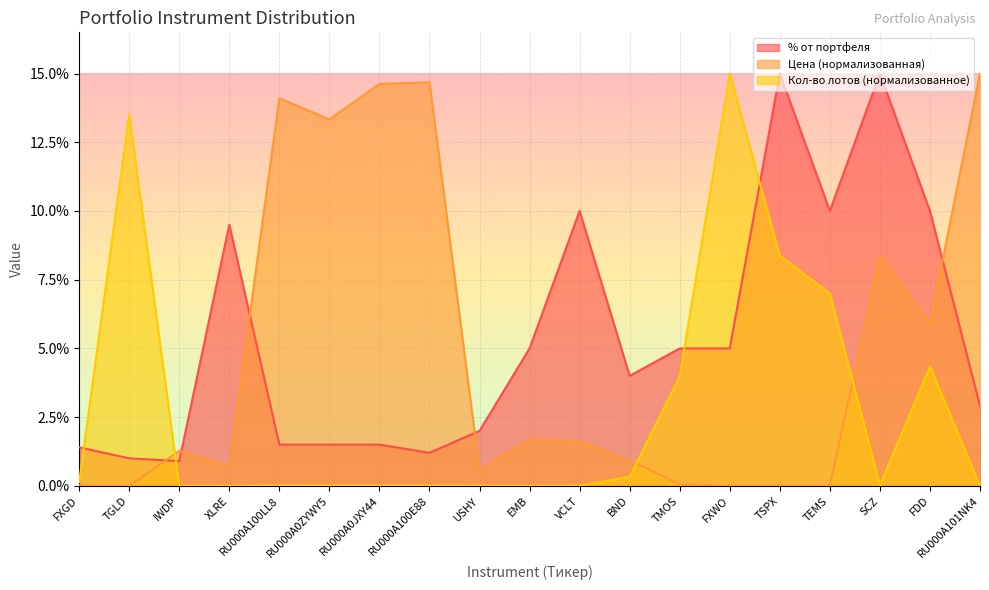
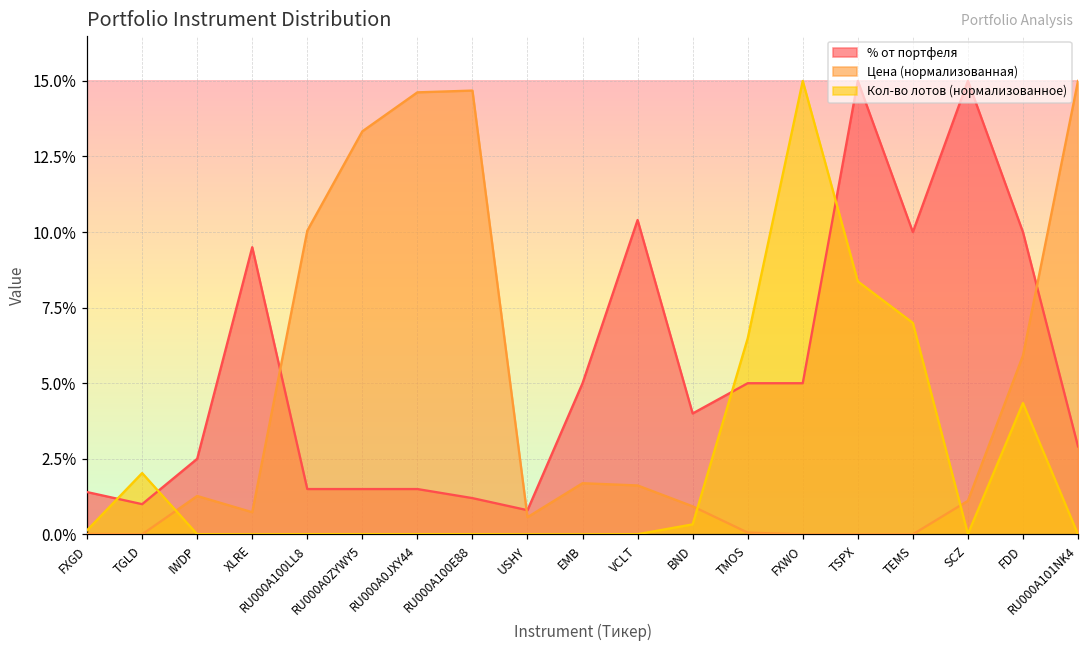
Кол-во лотов (нормализованное), TGLD: 13.5% -> 2.0%
% от портфеля, IWDP: 0.9% -> 2.5%
Цена (нормализованная), RU000A100LL8: 14.1% -> 10.0%
% от портфеля, USHY: 2.0% -> 0.8%
% от портфеля, VCLT: 10.0% -> 10.4%
Кол-во лотов (нормализованное), TMOS: 4.0% -> 6.5%
Цена (нормализованная), SCZ: 8.4% -> 1.1%
